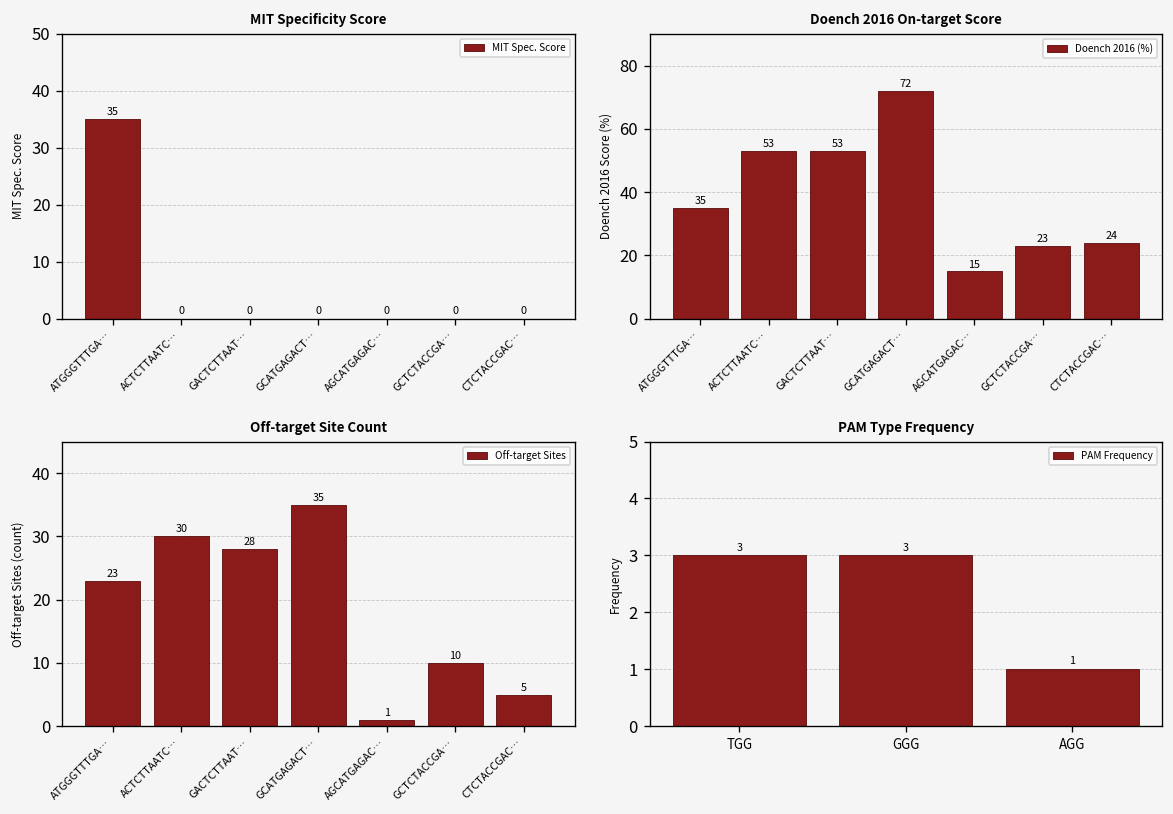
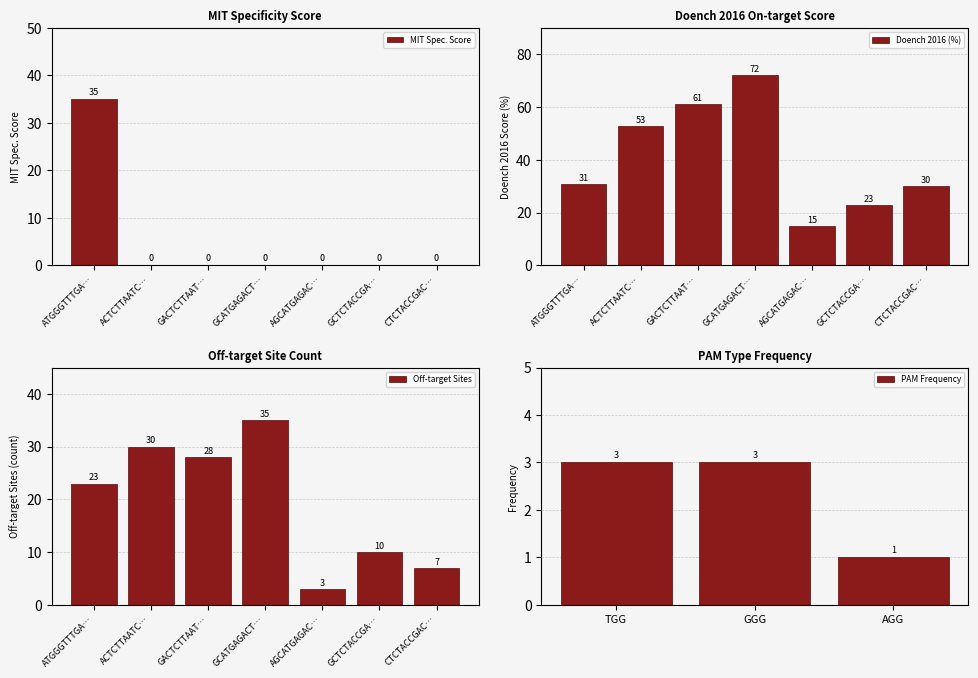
Doench 2016 On-target Score, ATGGGTTTGA…: 35 -> 31
Doench 2016 On-target Score, GACTCTTAAT…: 53 -> 61
Doench 2016 On-target Score, CTCTACCGAC…: 24 -> 30
Off-target Site Count, AGCATGAGAC…: 1 -> 3
Off-target Site Count, CTCTACCGAC…: 5 -> 7
